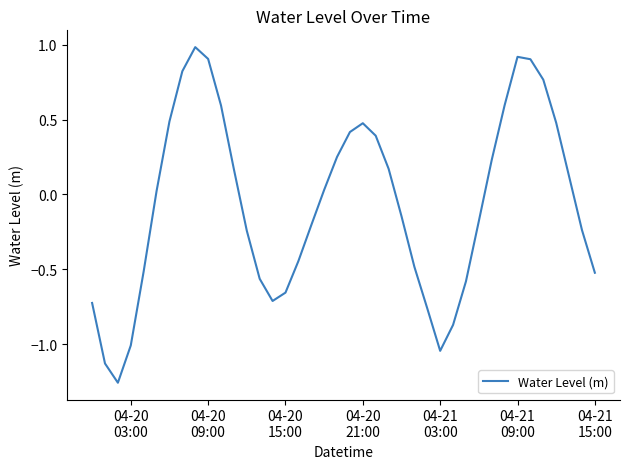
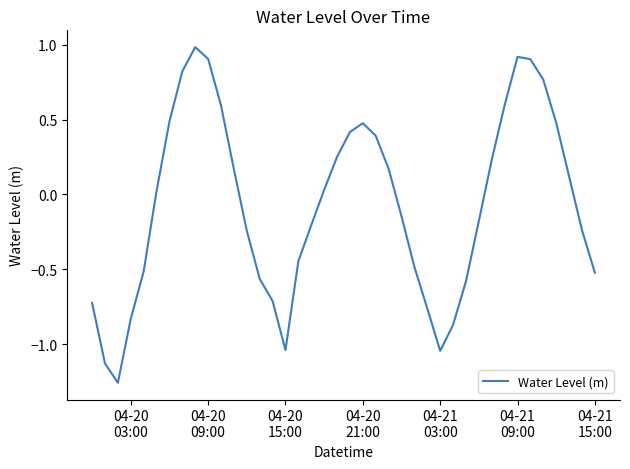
04-20 03:00: -1.01 -> -0.83
04-20 15:00: -0.66 -> -1.04
